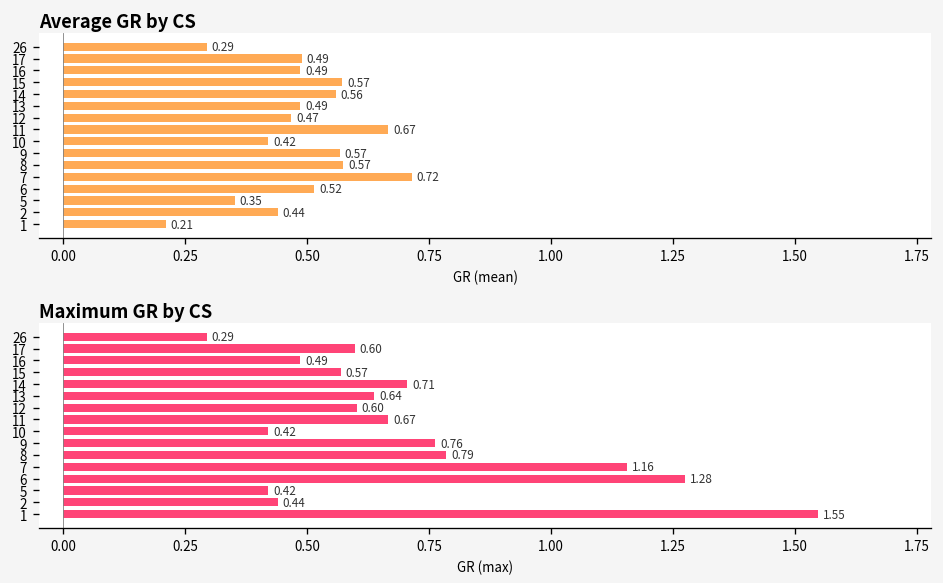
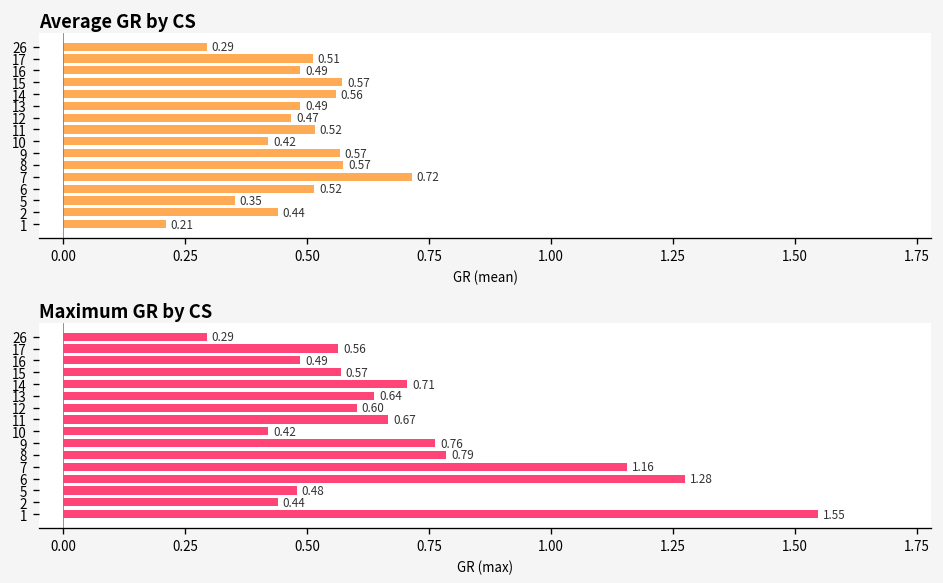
Average GR by CS, 17: 0.49 -> 0.51
Average GR by CS, 11: 0.67 -> 0.52
Maximum GR by CS, 17: 0.60 -> 0.56
Maximum GR by CS, 5: 0.42 -> 0.48
